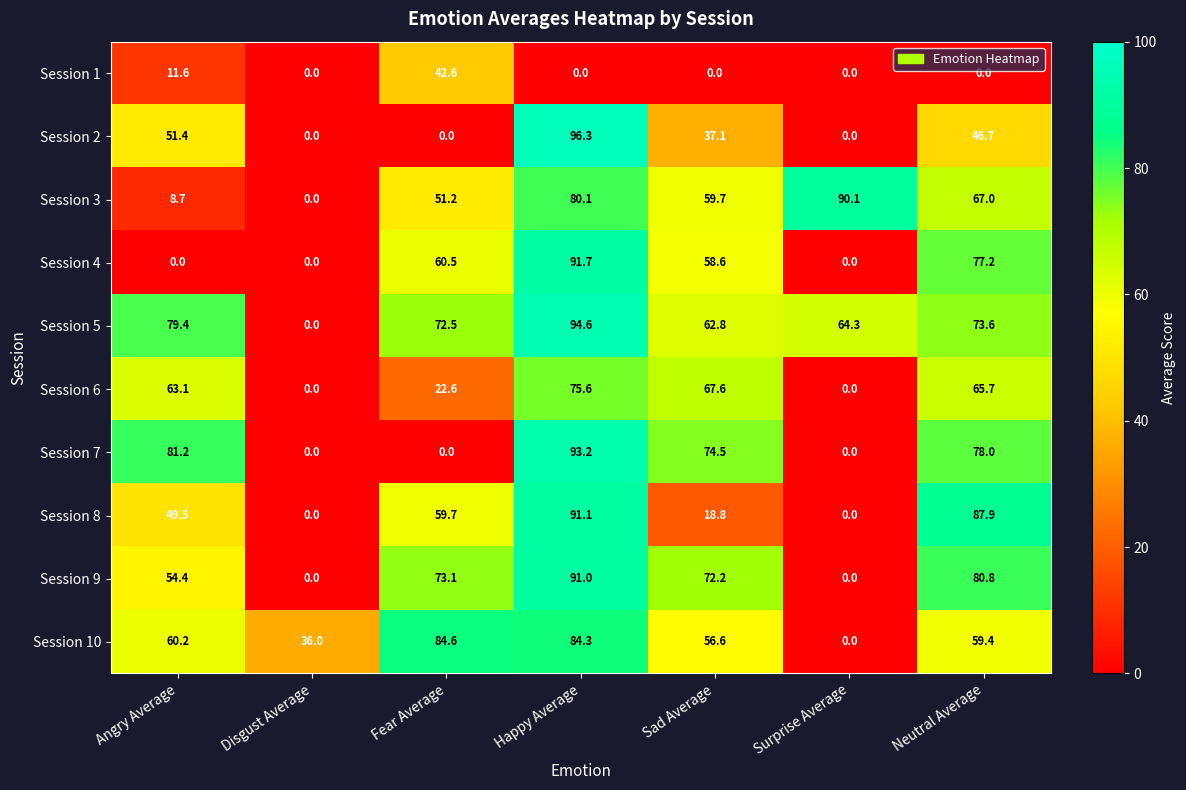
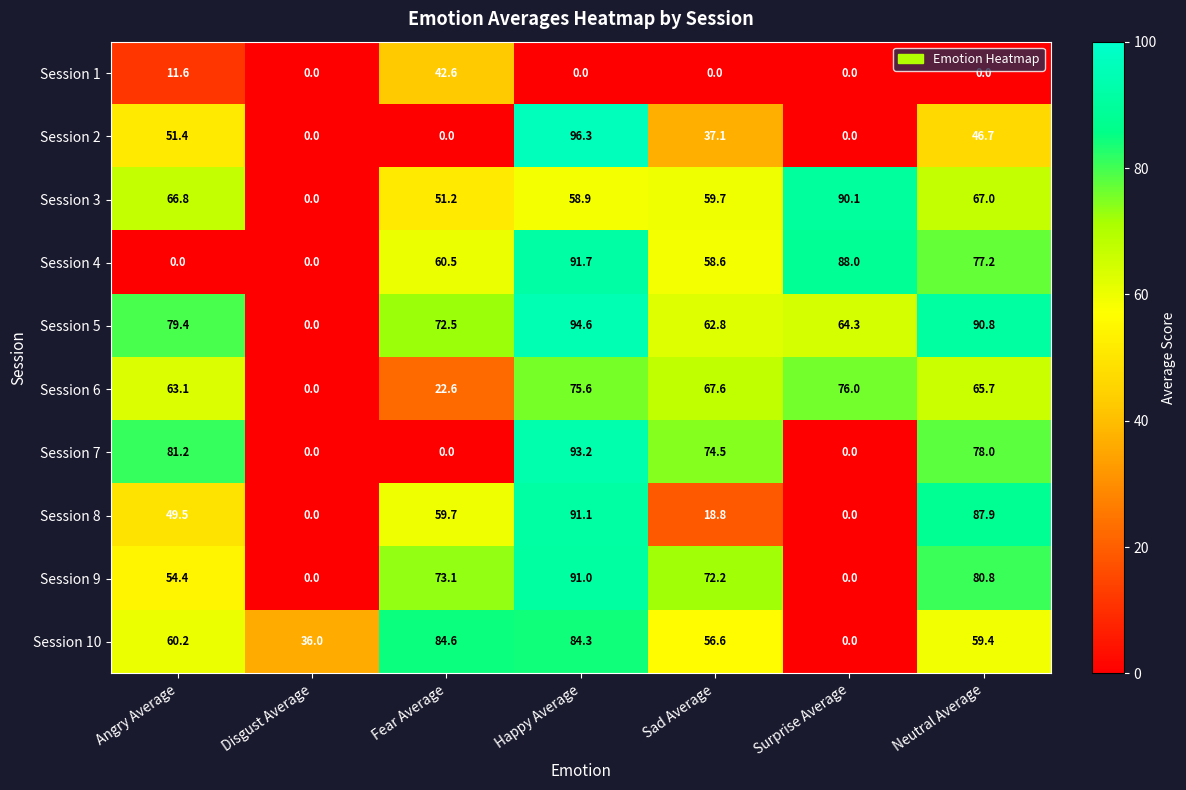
Session 3, Angry Average: 8.7 -> 66.8
Session 3, Happy Average: 80.1 -> 58.9
Session 4, Surprise Average: 0.0 -> 88.0
Session 5, Neutral Average: 73.6 -> 90.8
Session 6, Surprise Average: 0.0 -> 76.0
